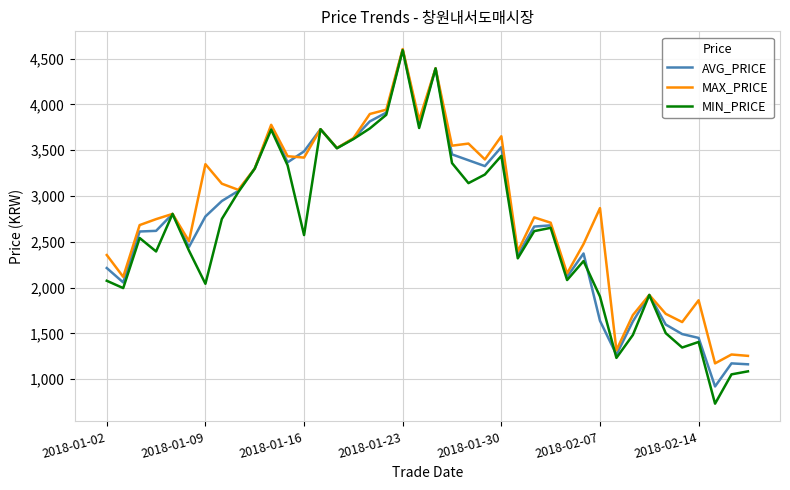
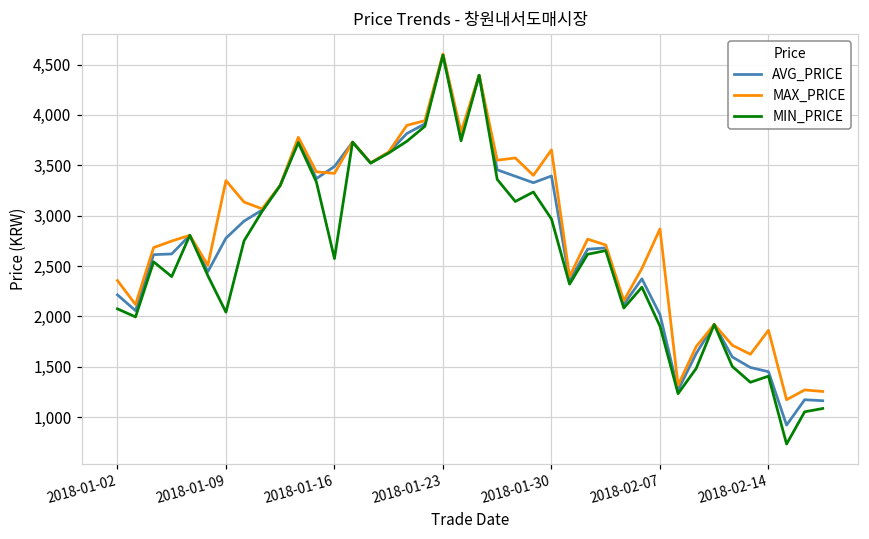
AVG_PRICE, 2018-01-30: 3,500 -> 3,400
MIN_PRICE, 2018-01-30: 3,400 -> 3,000
AVG_PRICE, 2018-02-07: 1,600 -> 2,000
